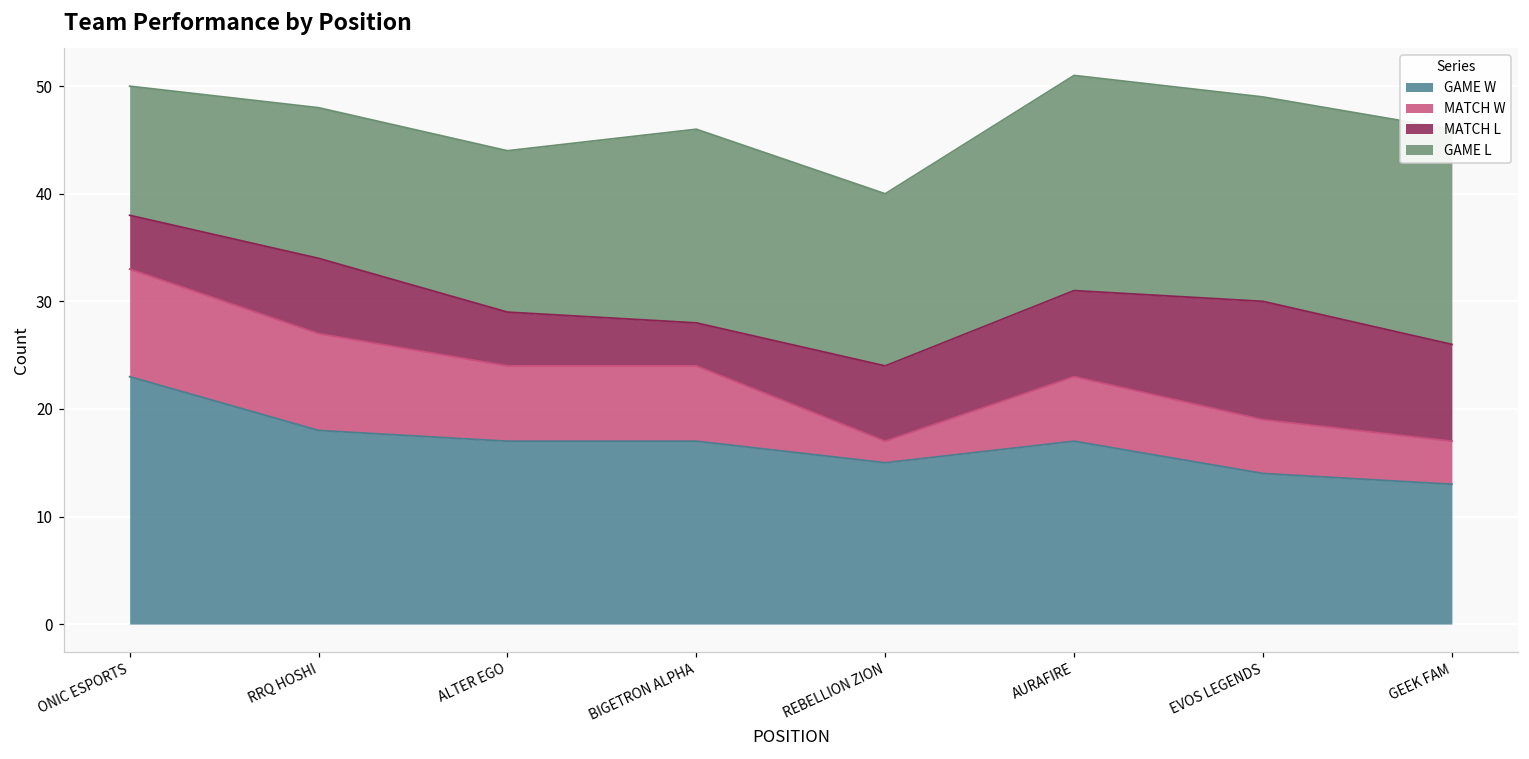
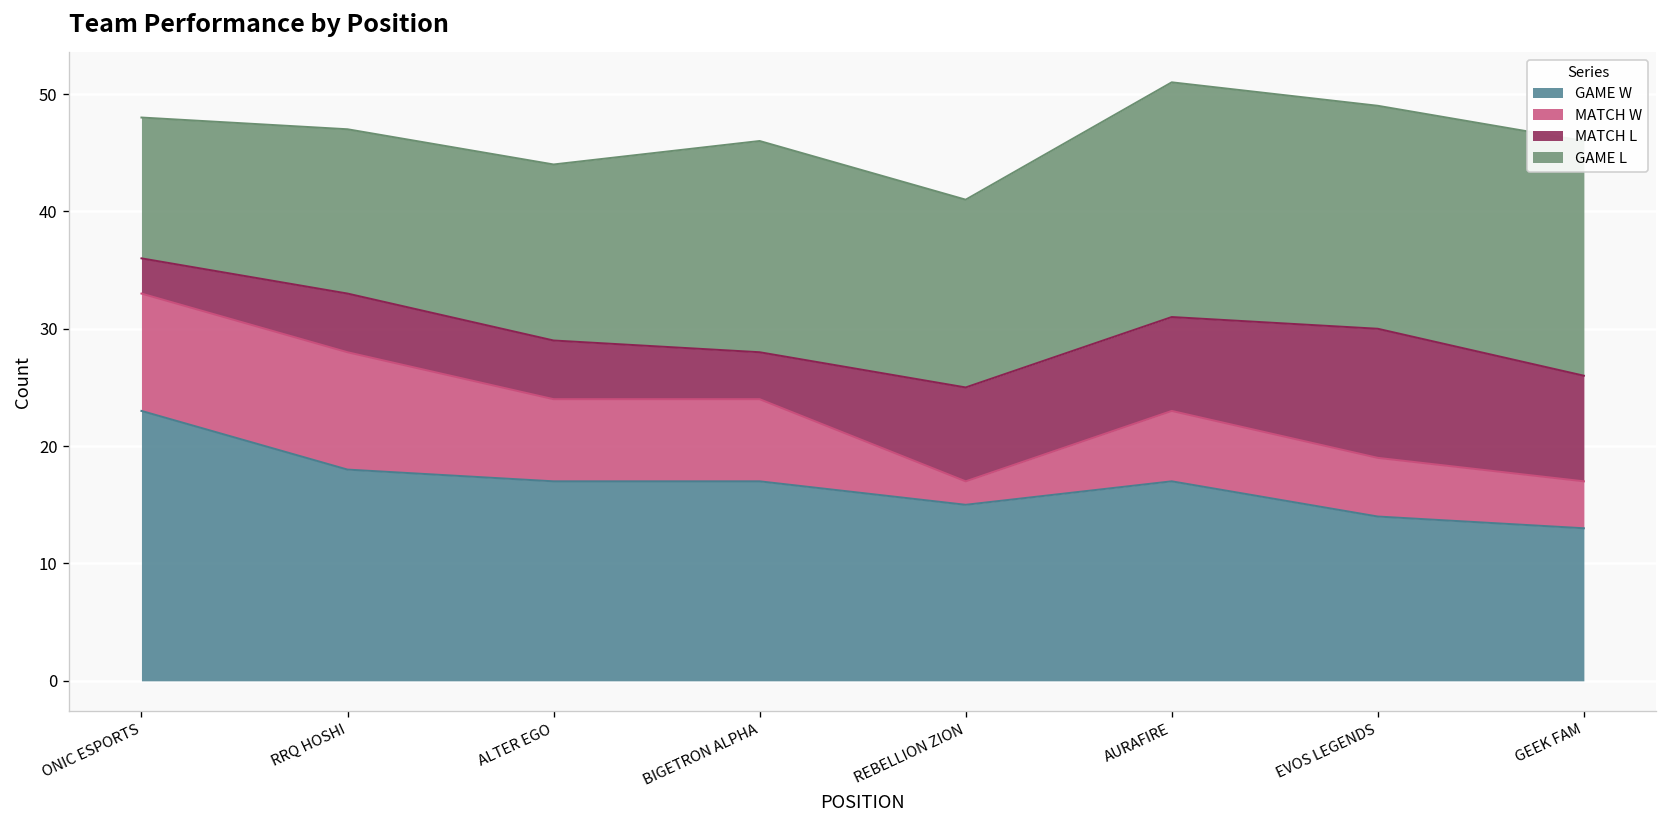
MATCH L, ONIC ESPORTS: 5 -> 3
MATCH W, RRQ HOSHI: 9 -> 10
MATCH L, RRQ HOSHI: 7 -> 5
MATCH L, REBELLION ZION: 7 -> 8
